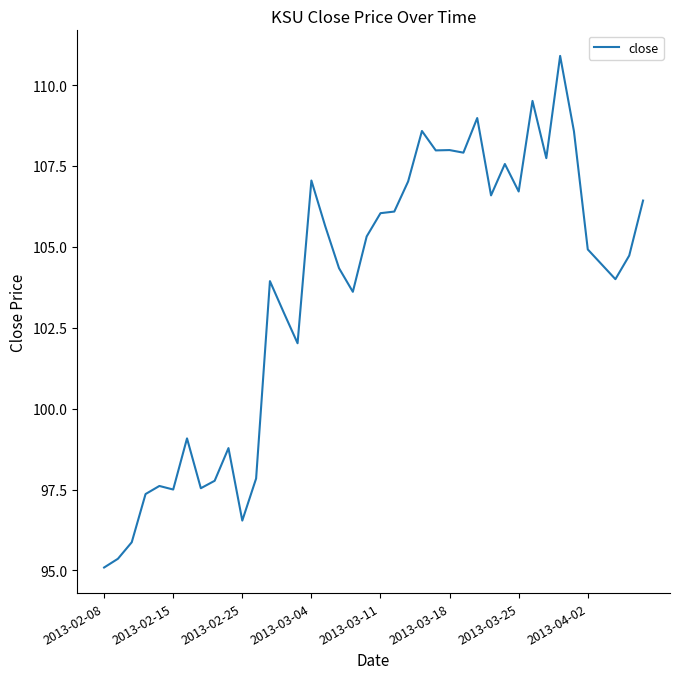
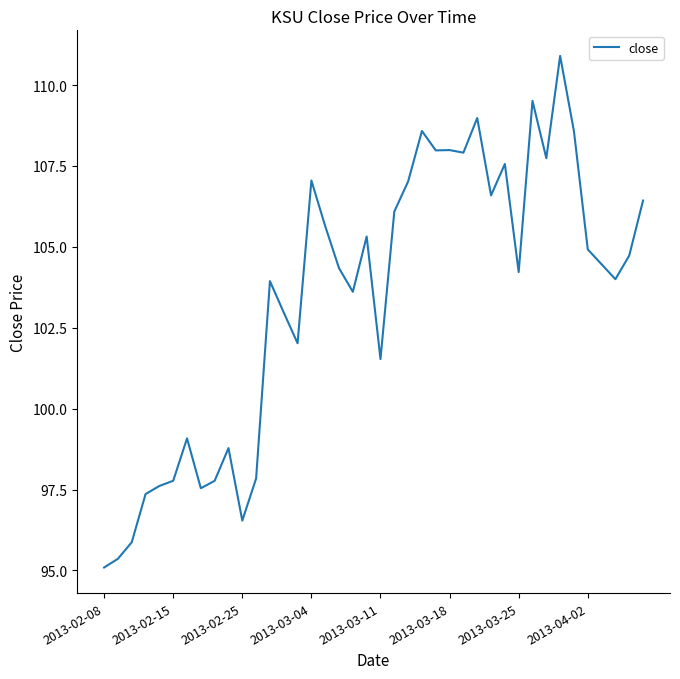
2013-02-15: 97.5 -> 97.8
2013-03-11: 106.0 -> 101.5
2013-03-25: 106.7 -> 104.2
